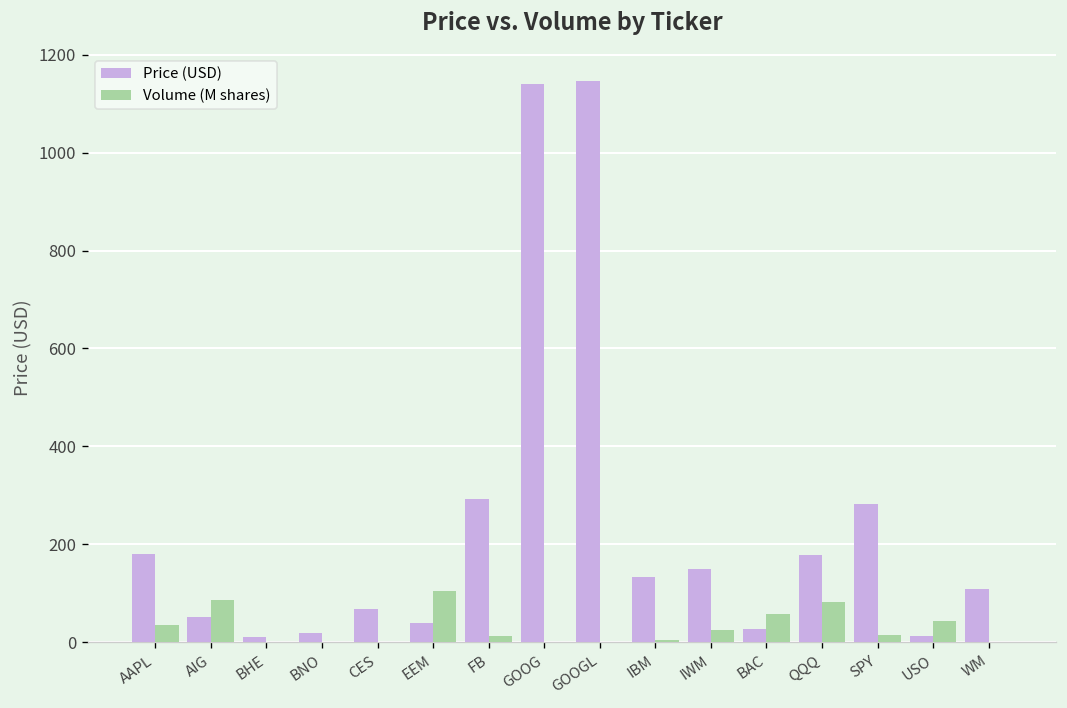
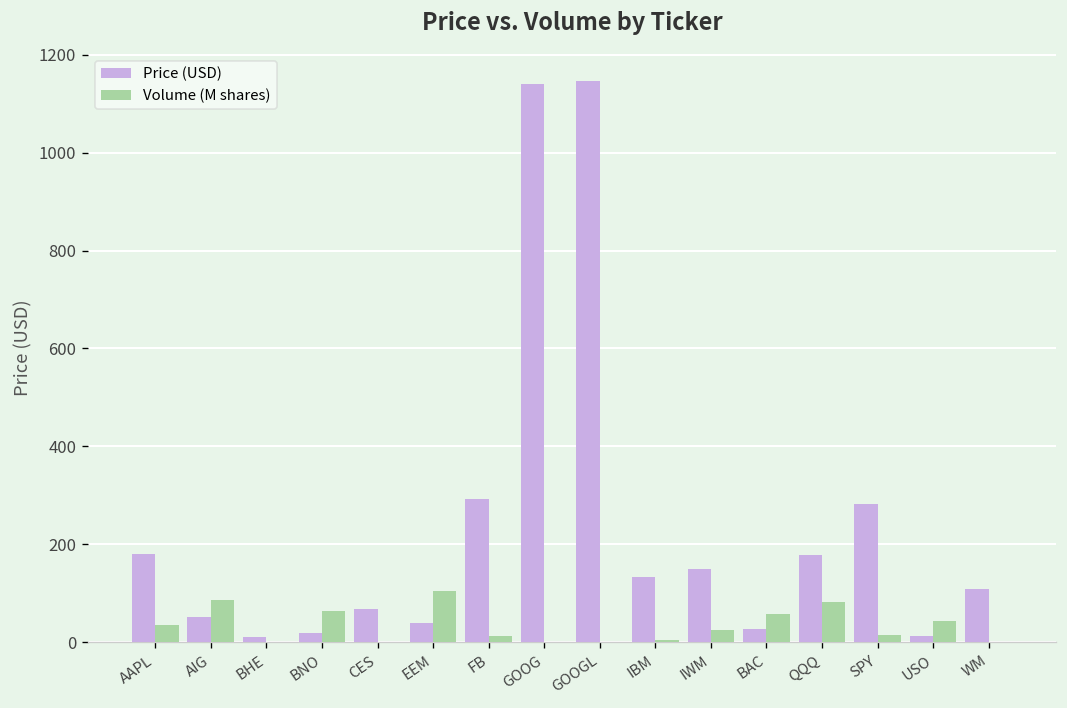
Volume (M shares), BNO: 0 -> 60
